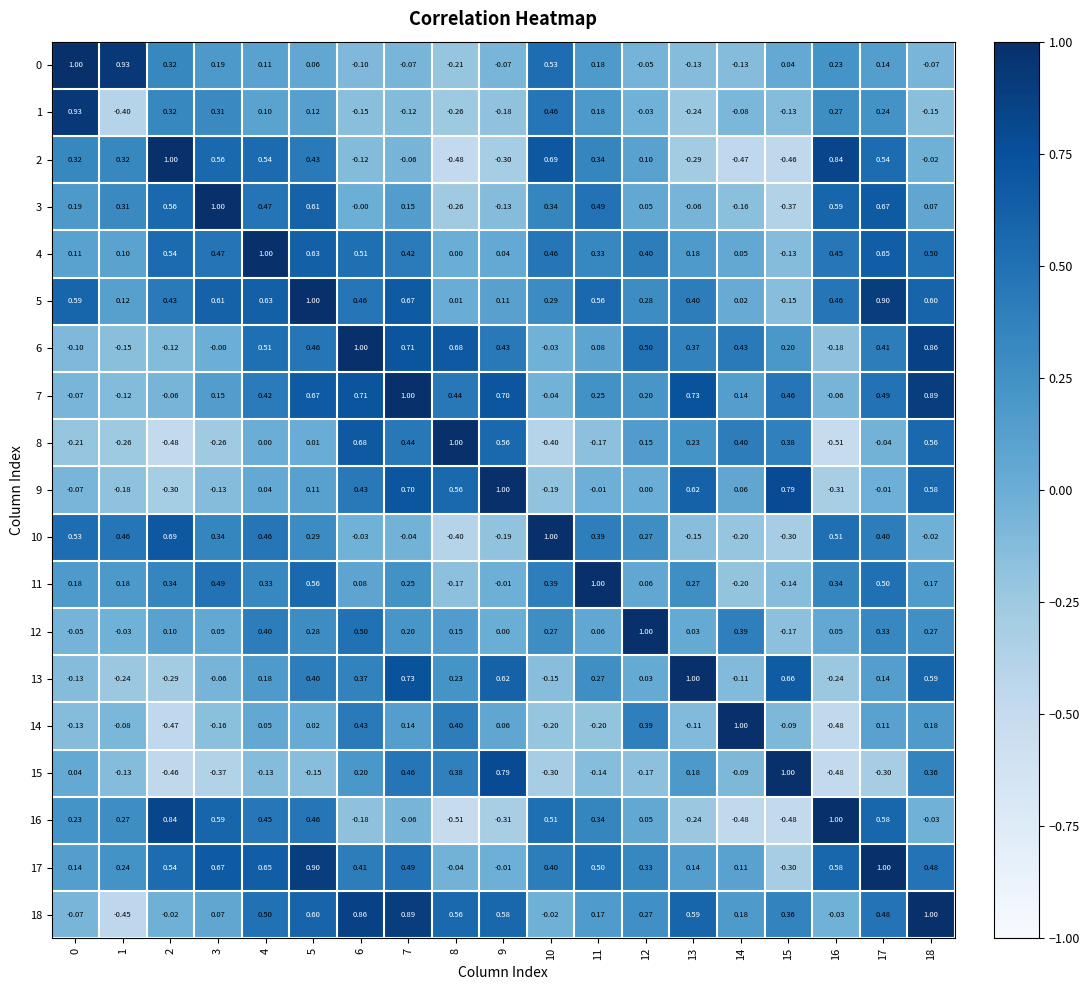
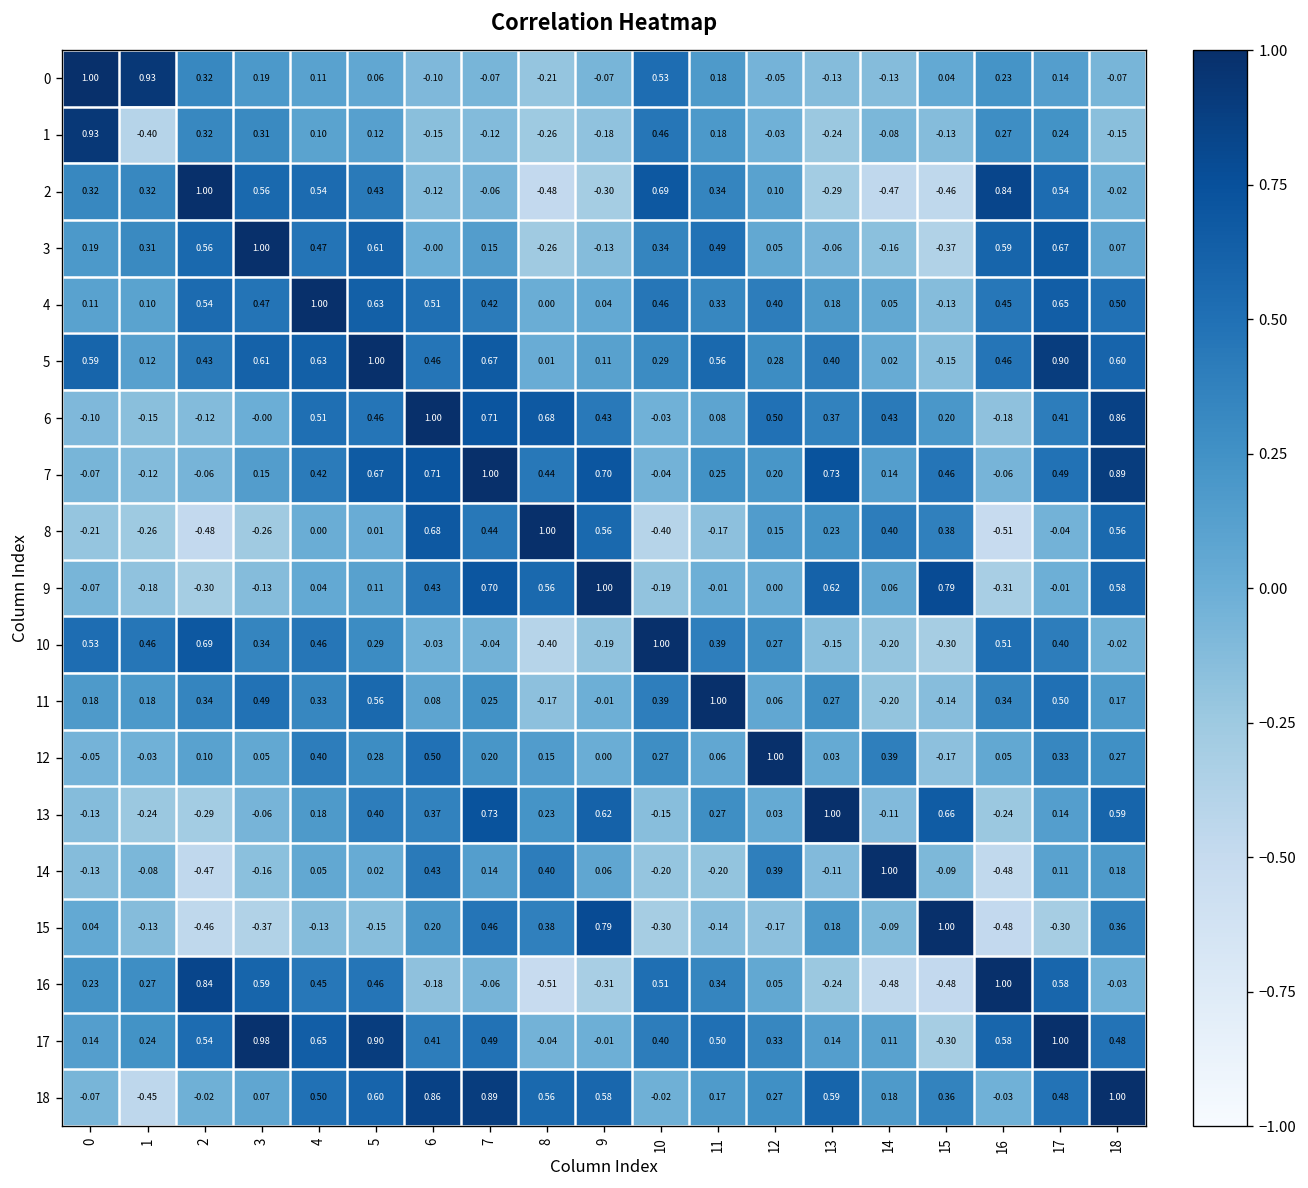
17, 3: 0.67 -> 0.98
